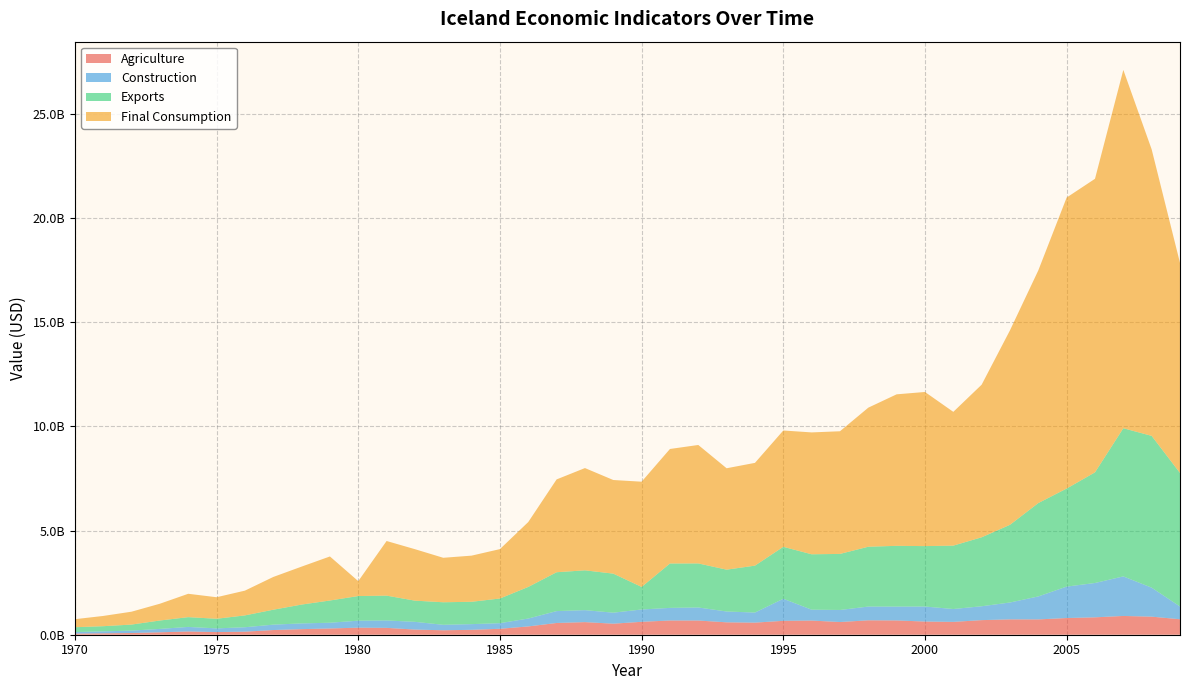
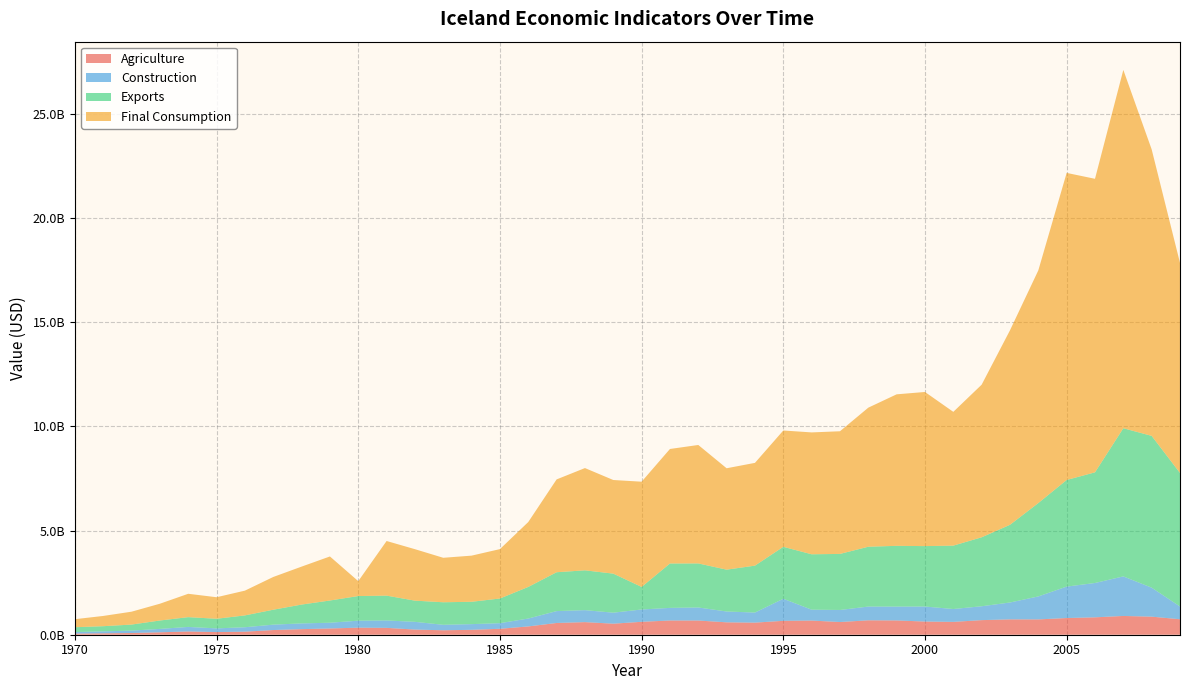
Exports, 2005: 4700000000 -> 5100000000
Final Consumption, 2005: 14000000000 -> 14700000000
